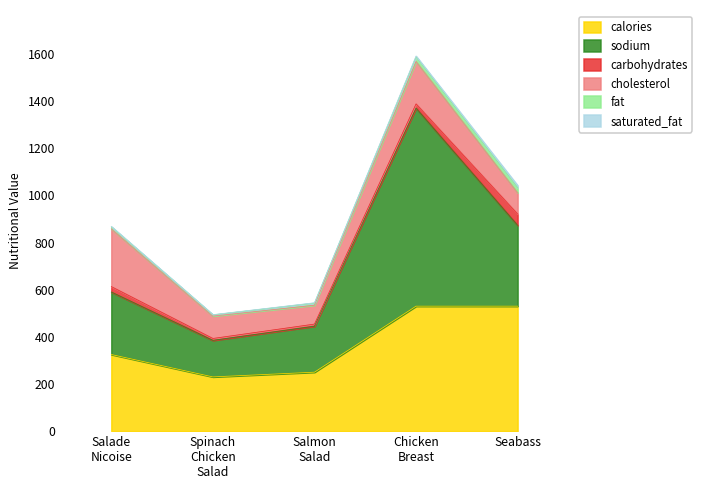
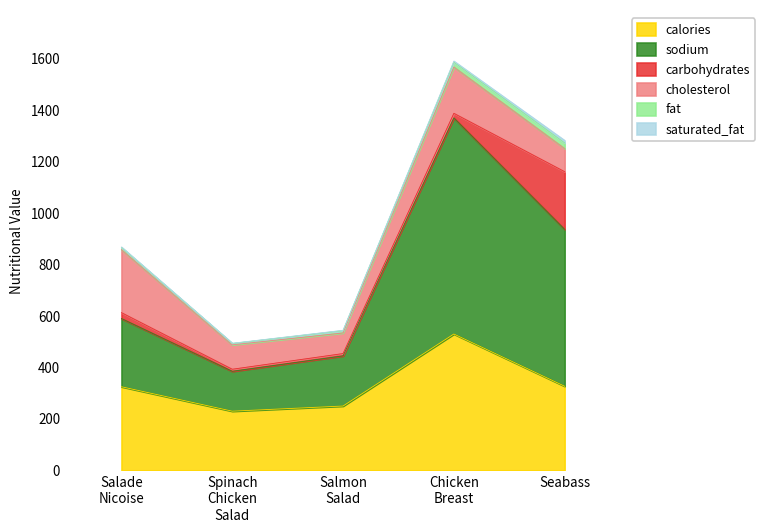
calories, Seabass: 530 -> 330
sodium, Seabass: 340 -> 610
carbohydrates, Seabass: 50 -> 220
